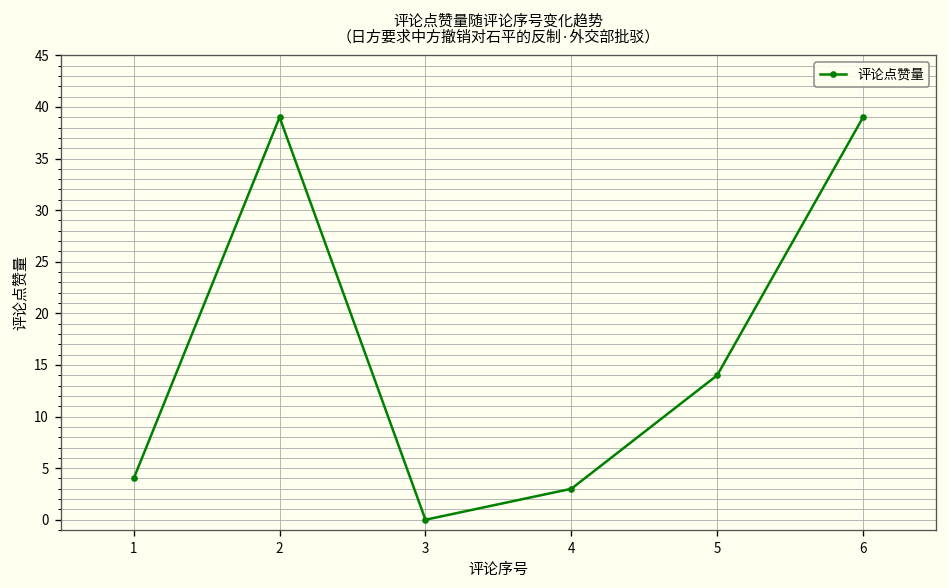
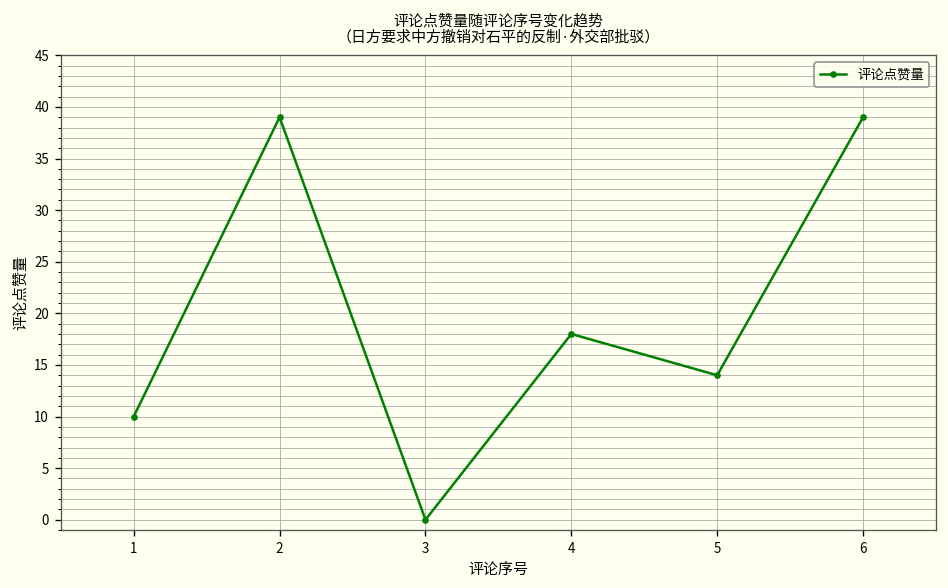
1: 4 -> 10
4: 3 -> 18
